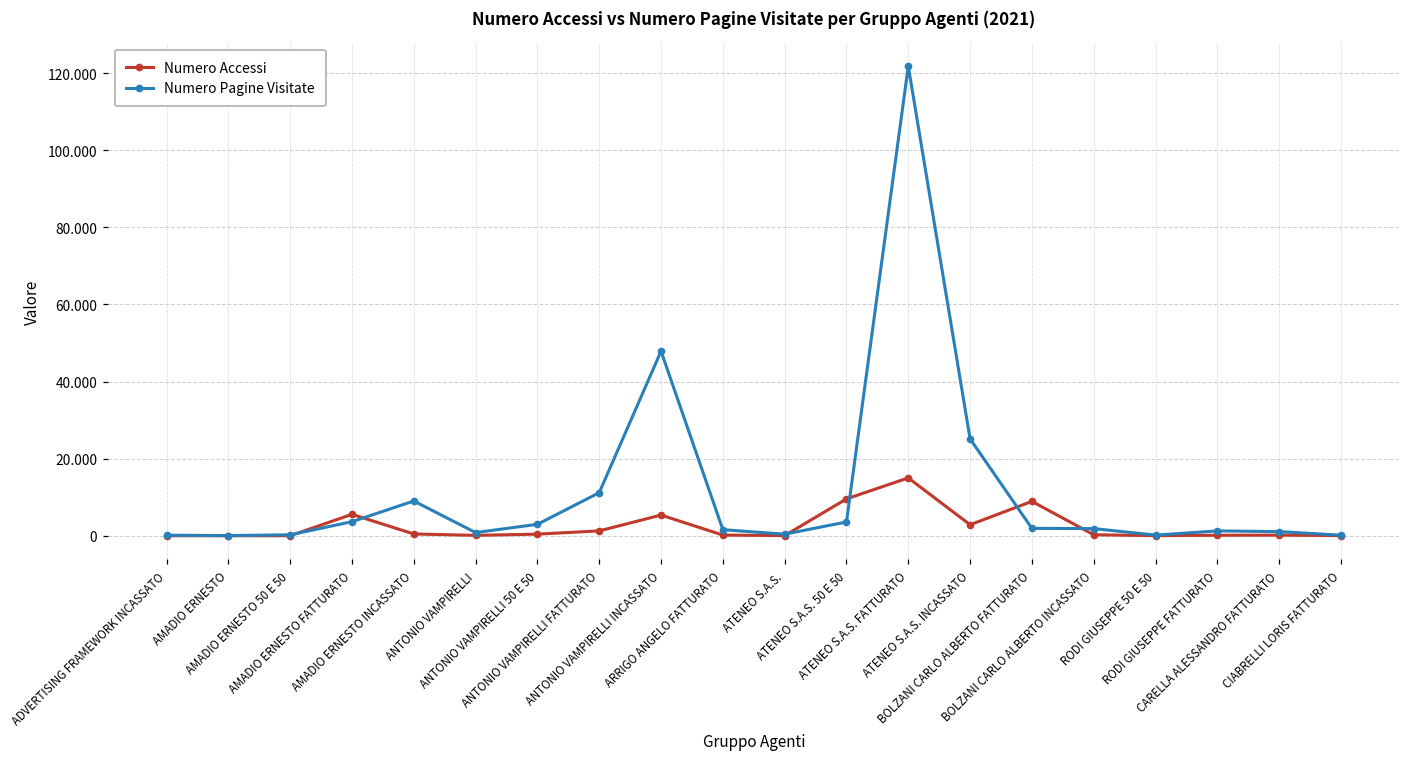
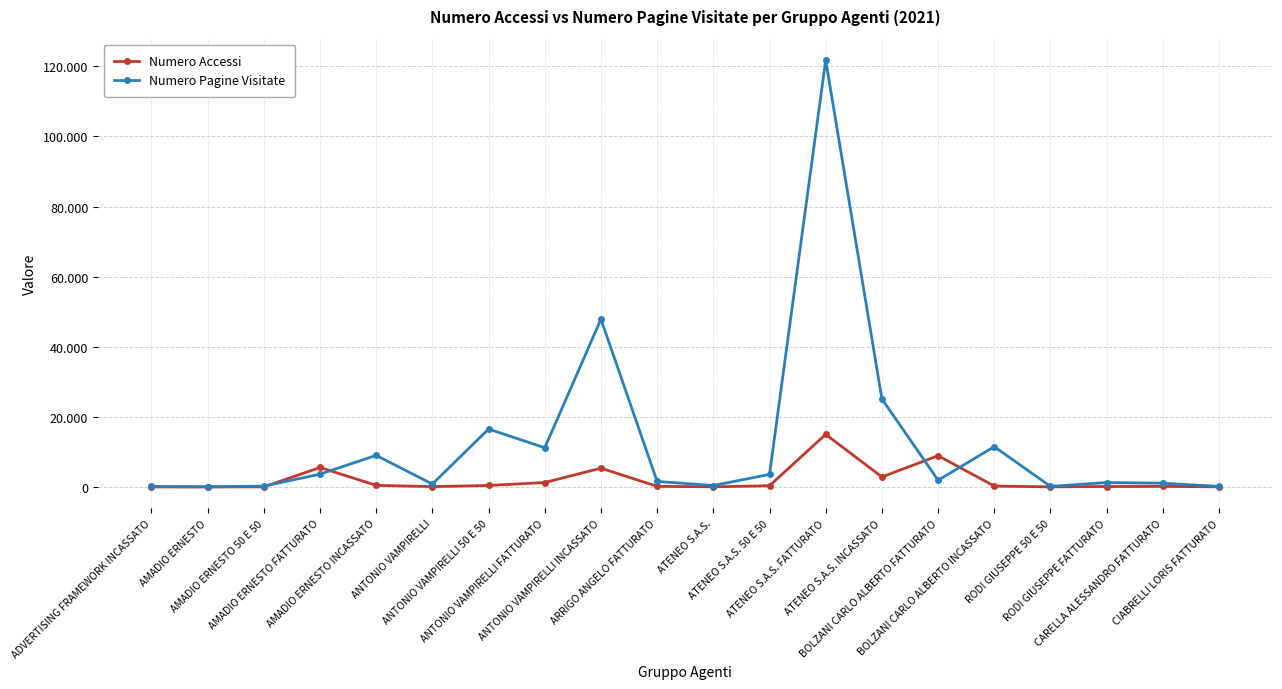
Numero Pagine Visitate, ANTONIO VAMPIRELLI 50 E 50: 3 -> 17
Numero Accessi, ATENEO S.A.S. 50 E 50: 10 -> 0
Numero Pagine Visitate, BOLZANI CARLO ALBERTO INCASSATO: 2 -> 11
